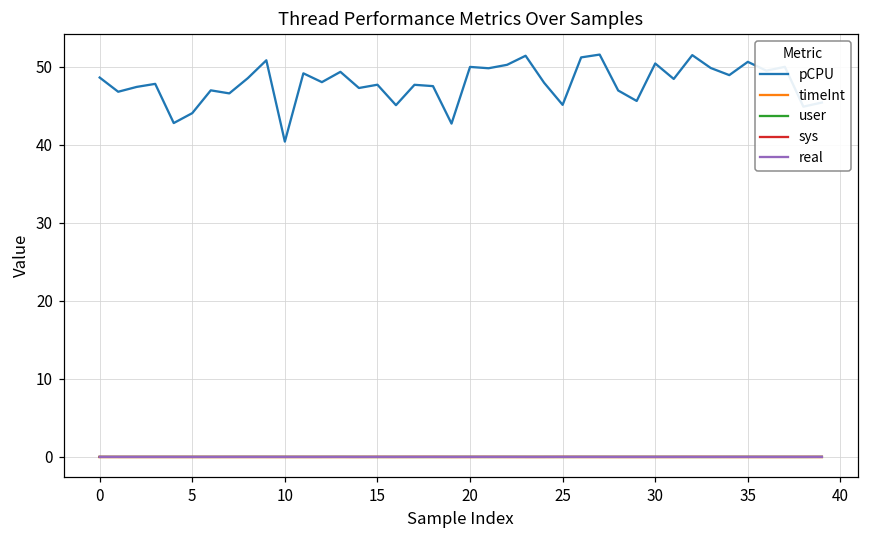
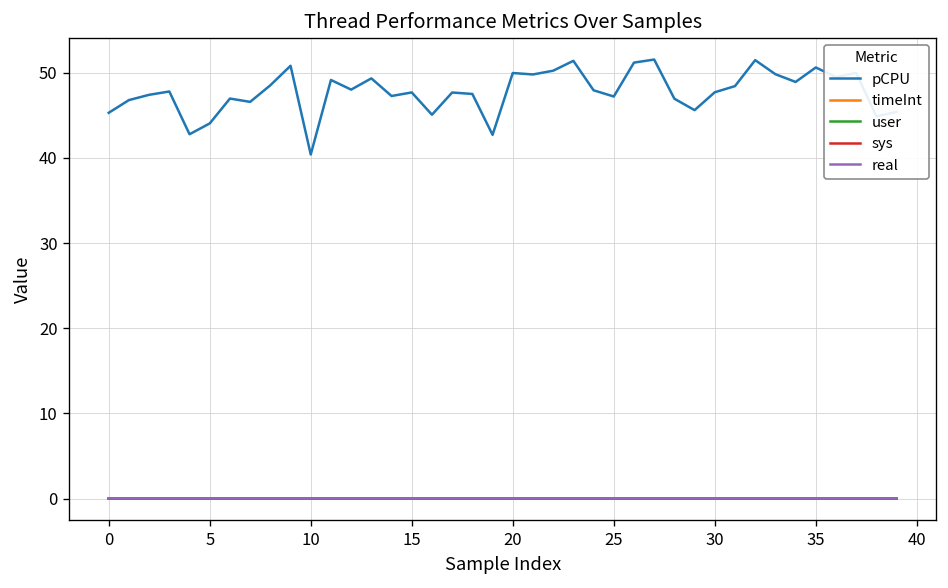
pCPU, 0: 49 -> 45
pCPU, 25: 45 -> 47
pCPU, 30: 50 -> 48
